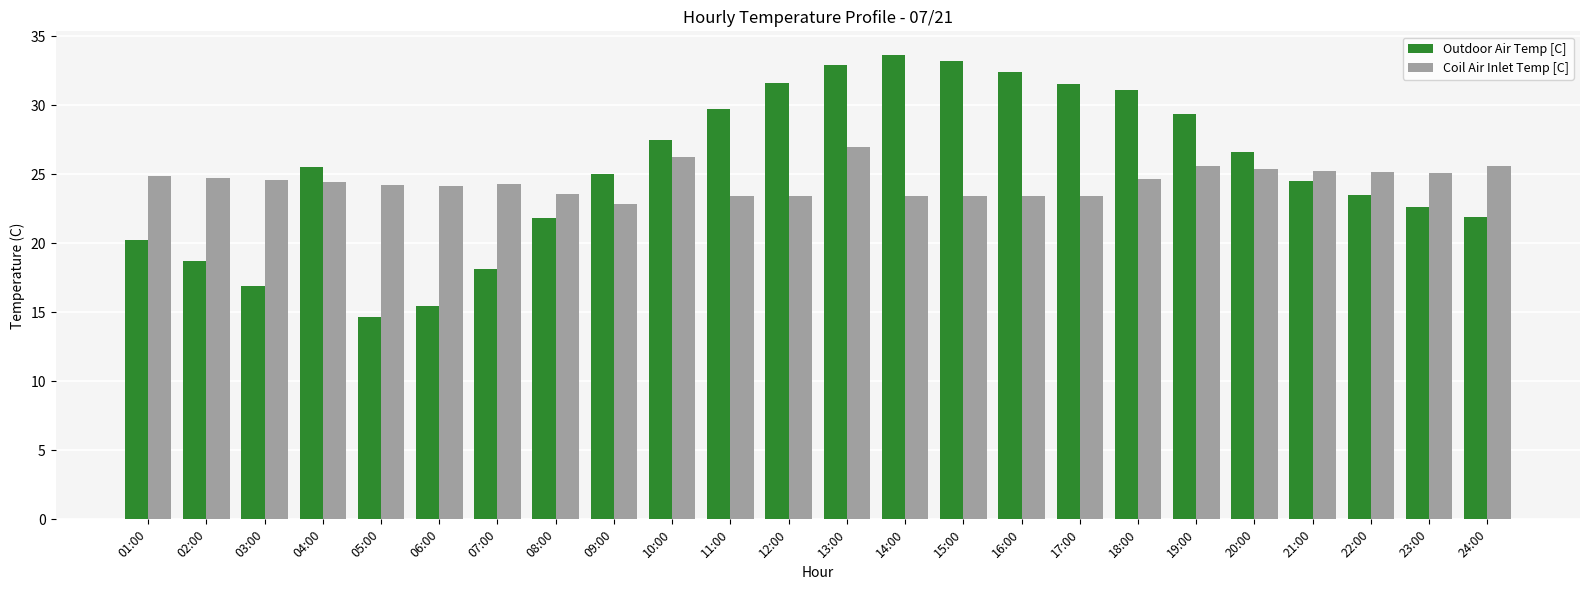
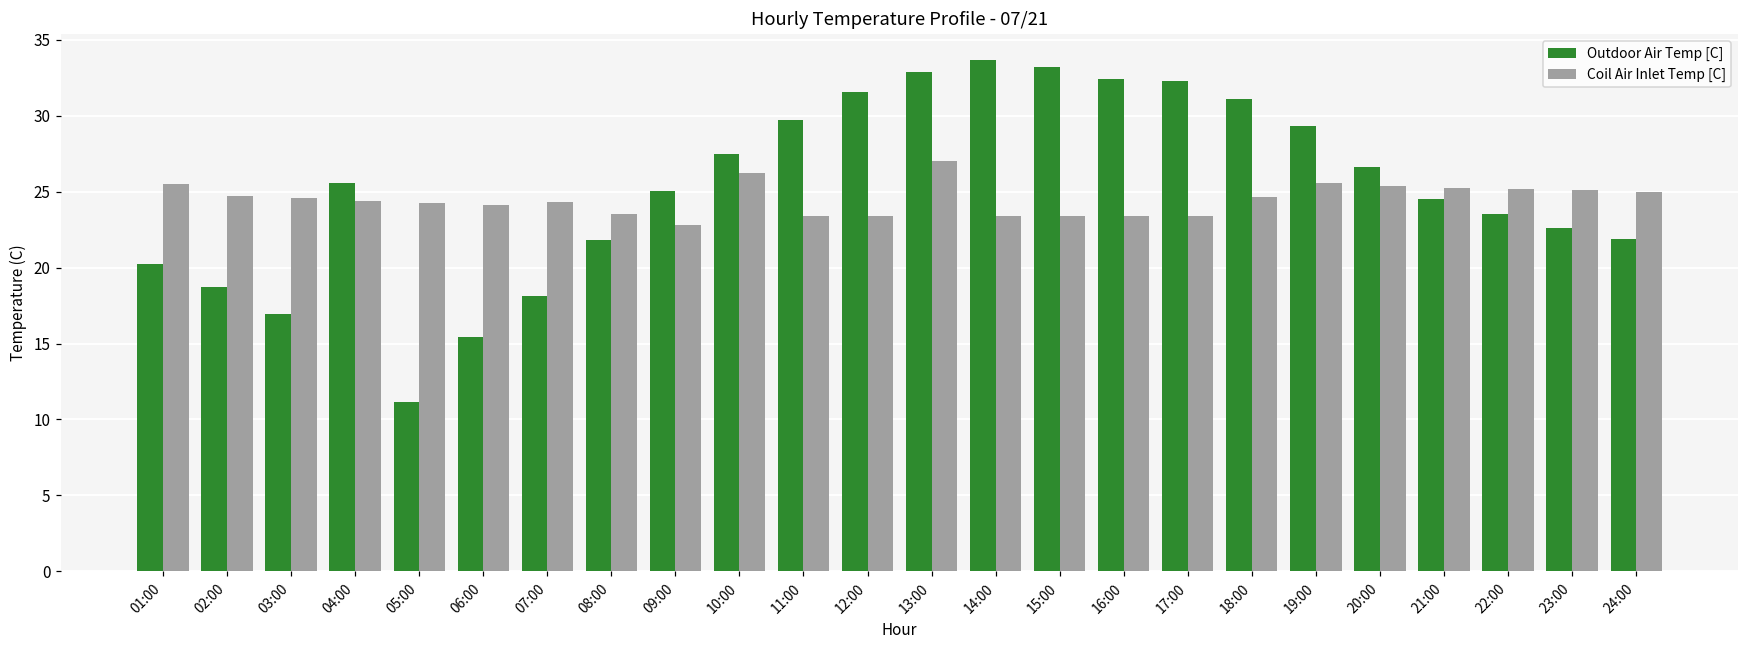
Coil Air Inlet Temp [C], 01:00: 24.9 -> 25.5
Outdoor Air Temp [C], 05:00: 14.6 -> 11.1
Outdoor Air Temp [C], 17:00: 31.5 -> 32.3
Coil Air Inlet Temp [C], 24:00: 25.6 -> 25.0
